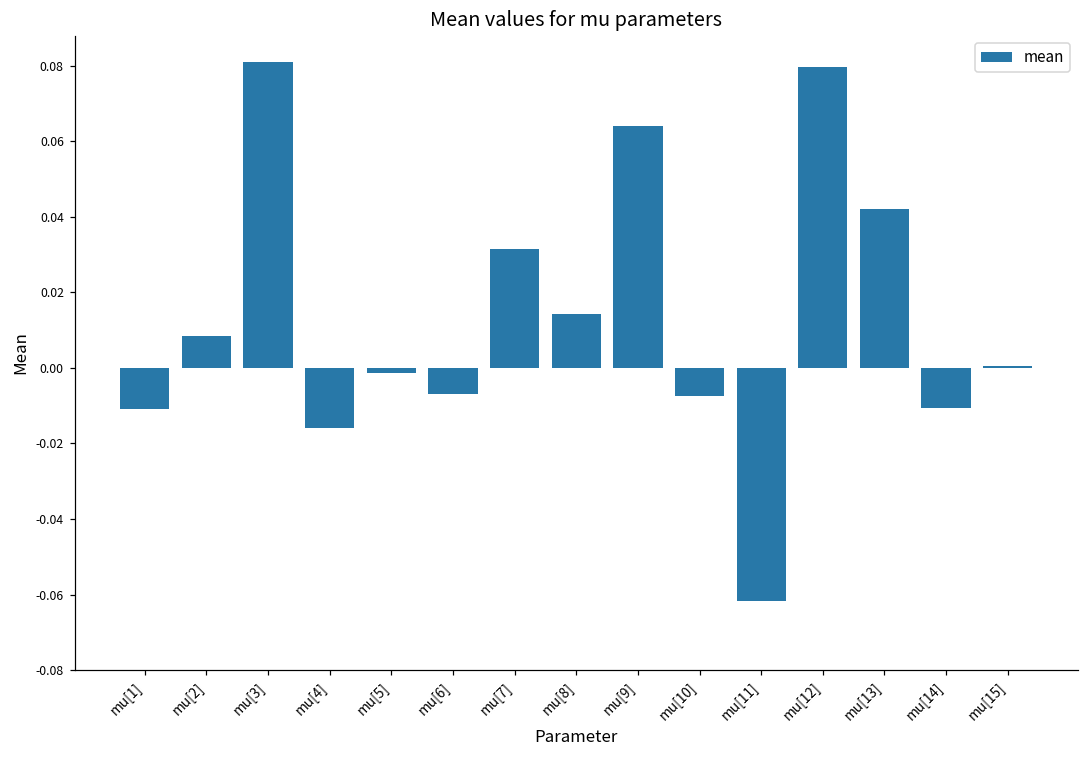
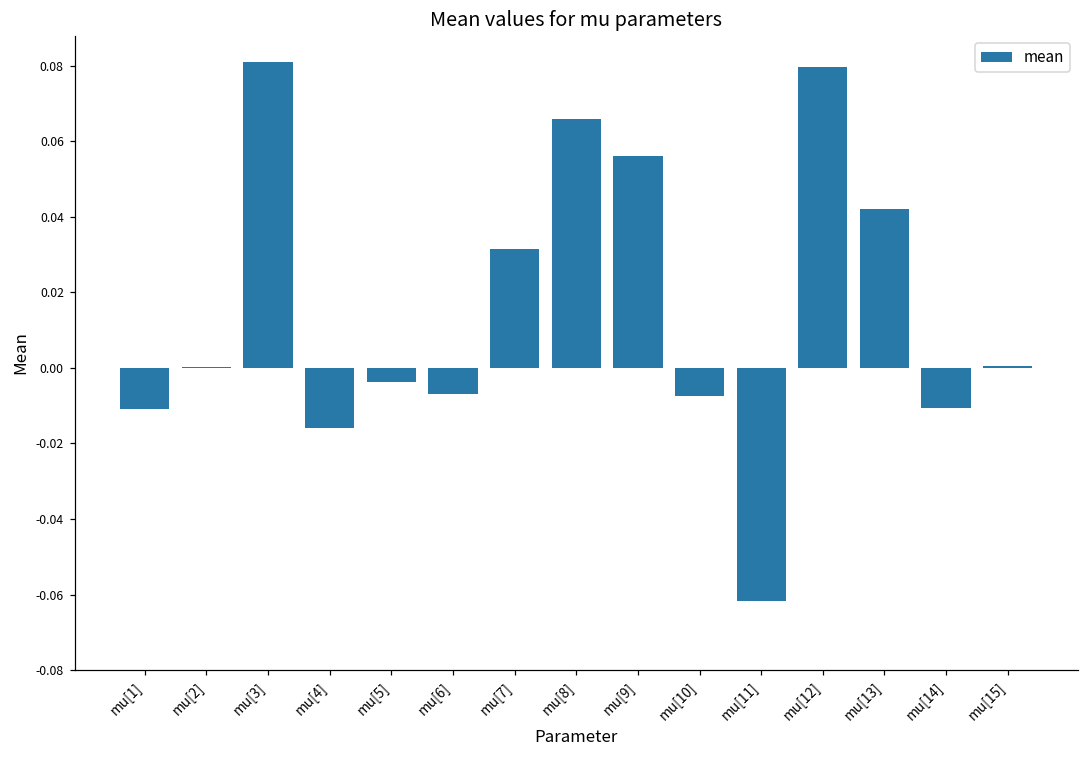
mu[2]: 0.009 -> 0.000
mu[5]: -0.001 -> -0.004
mu[8]: 0.014 -> 0.066
mu[9]: 0.064 -> 0.056
